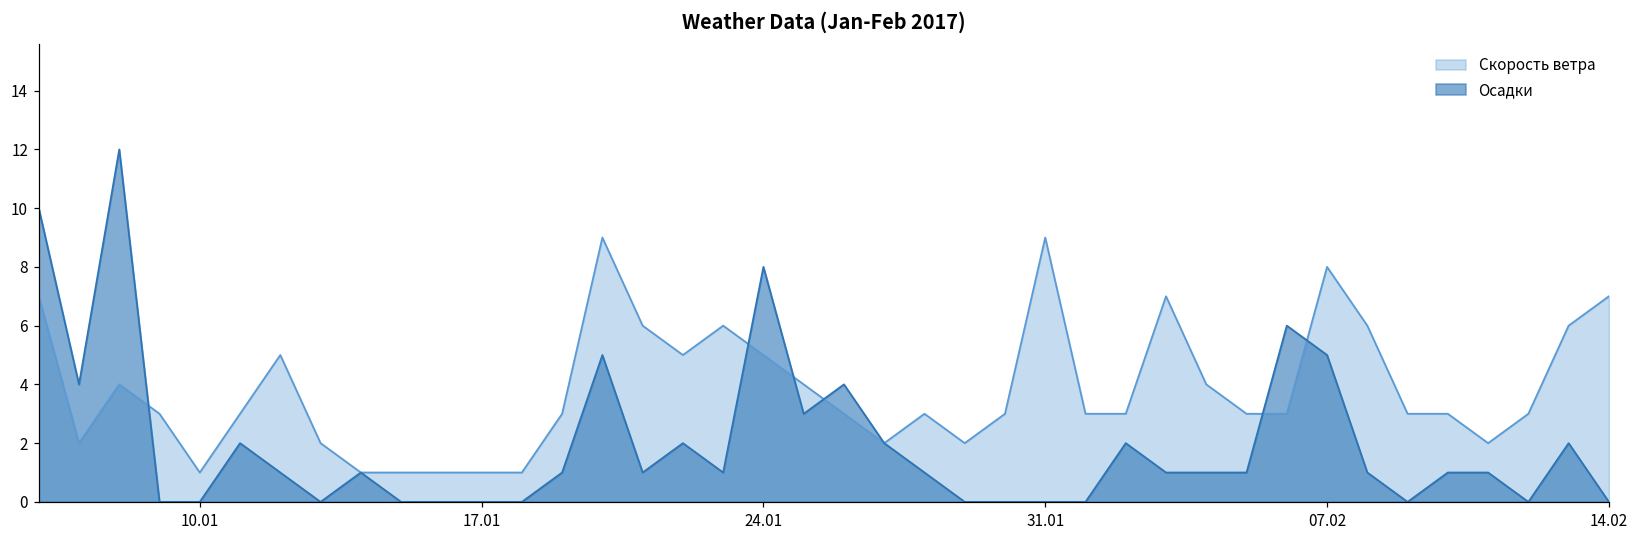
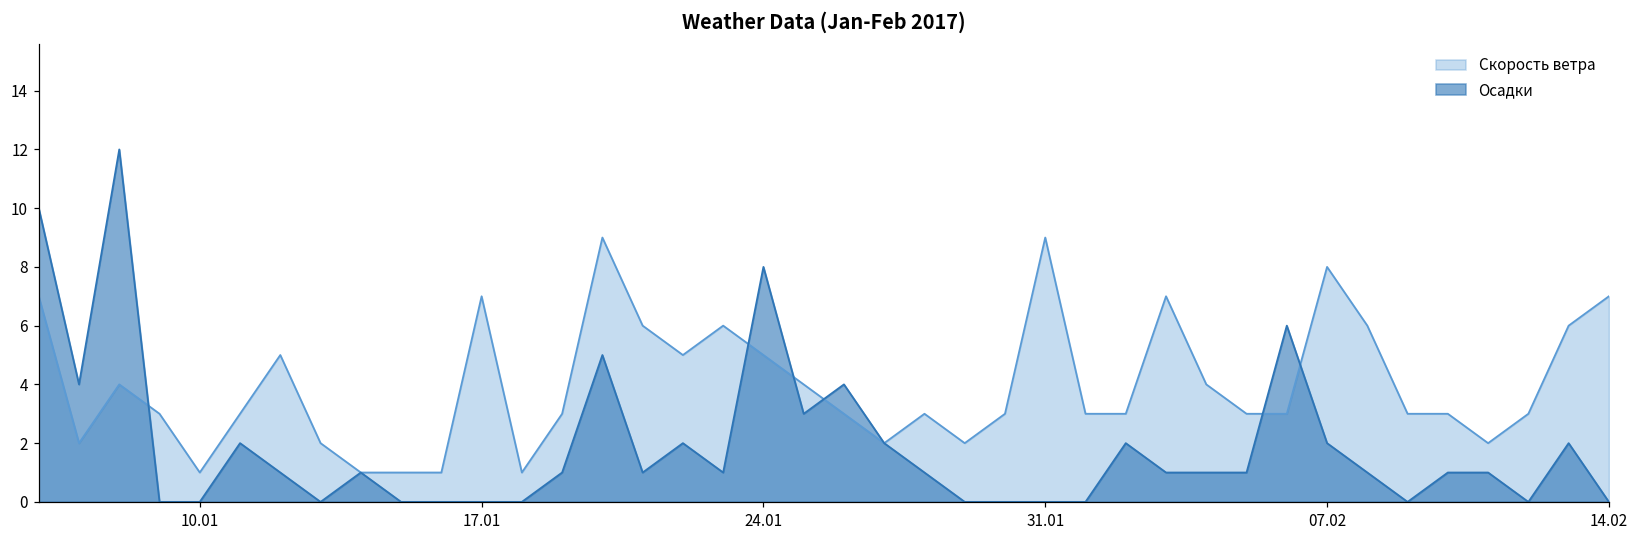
Скорость ветра, 17.01: 1 -> 7
Осадки, 07.02: 5 -> 2
